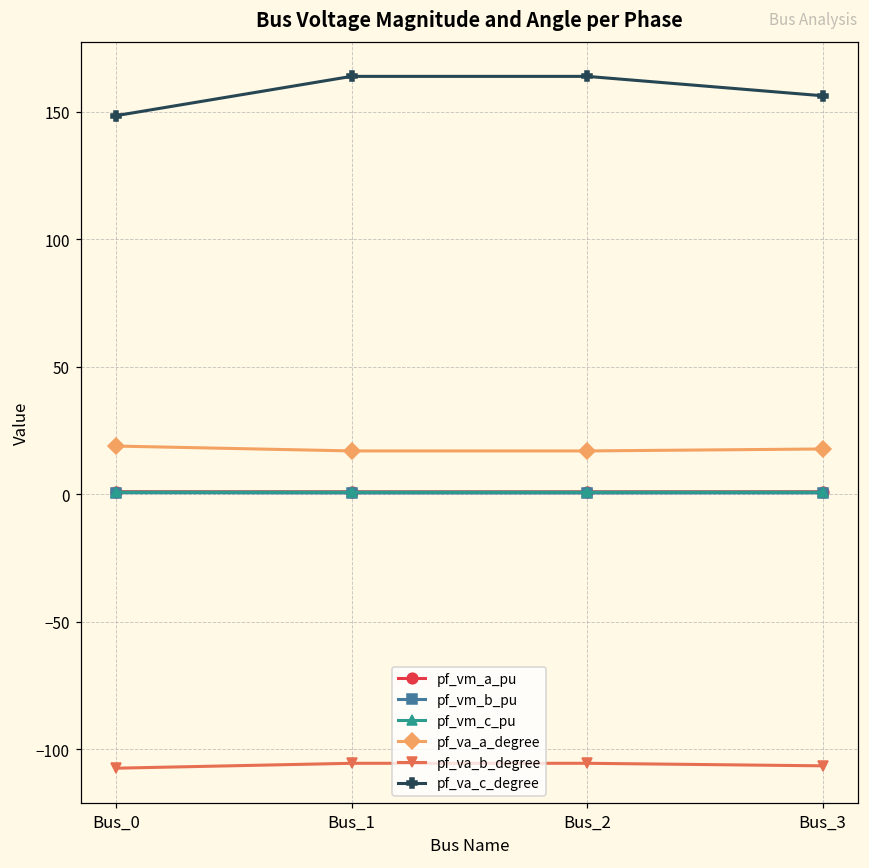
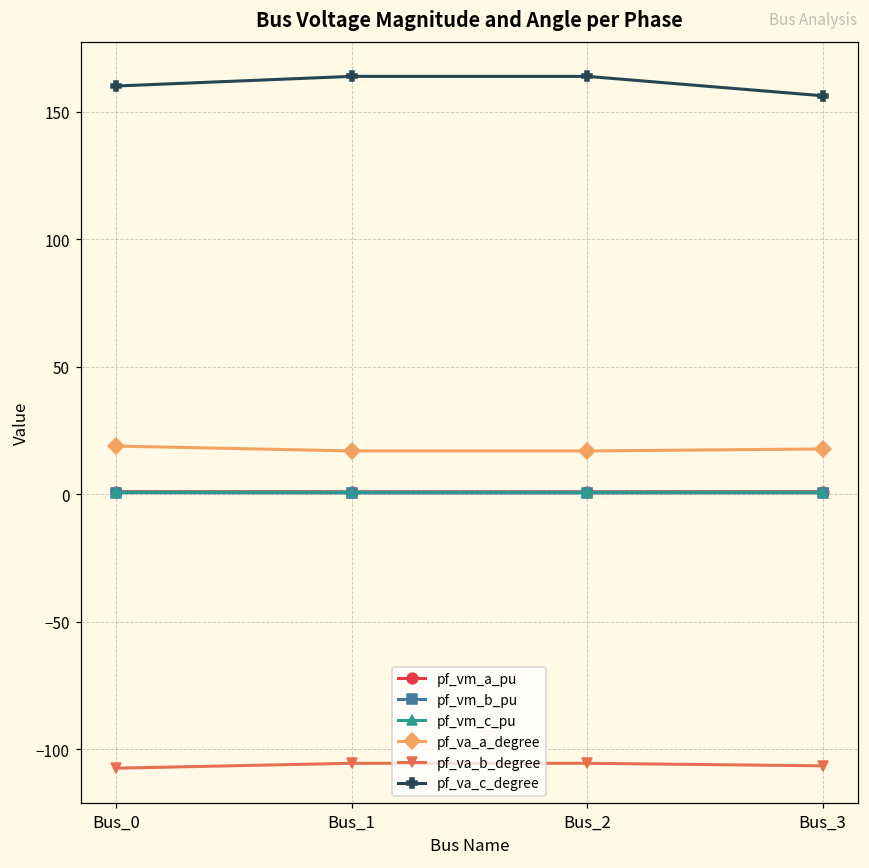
pf_va_c_degree, Bus_0: 148 -> 160
